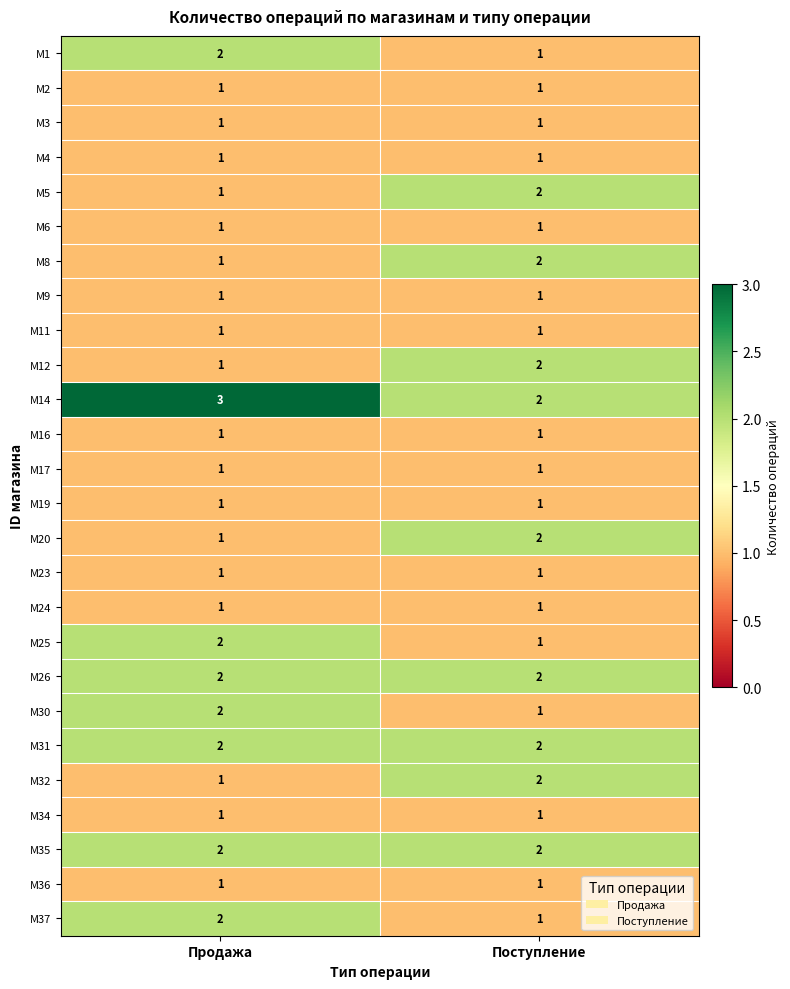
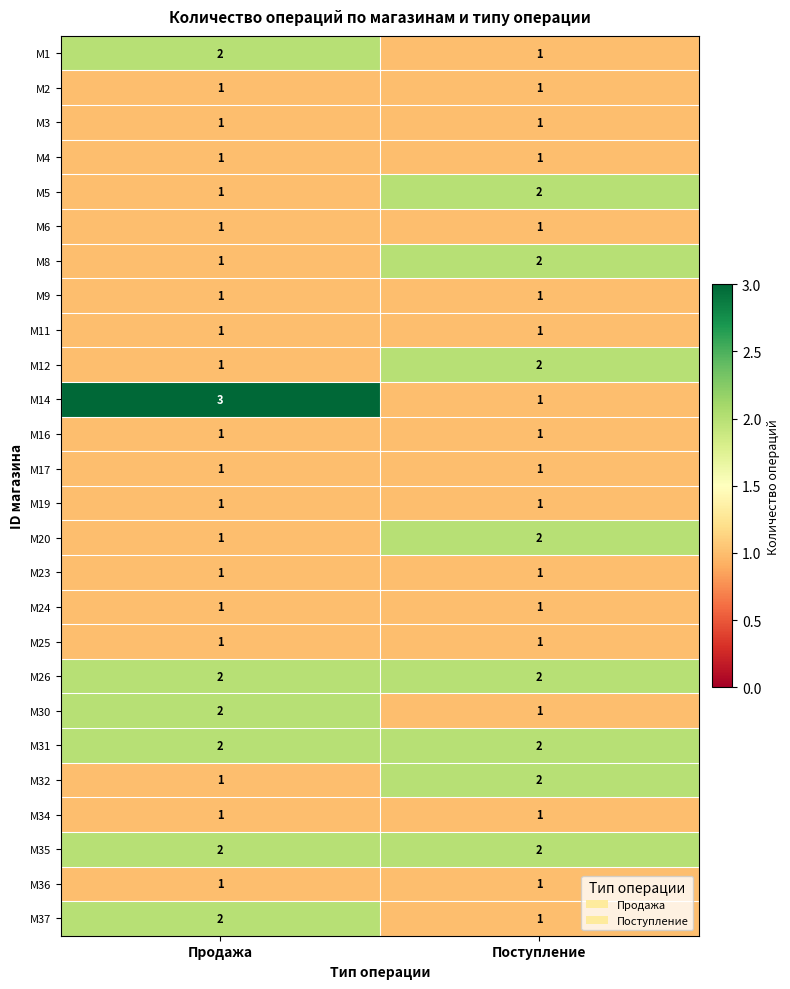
M14, Поступление: 2 -> 1
M25, Продажа: 2 -> 1
